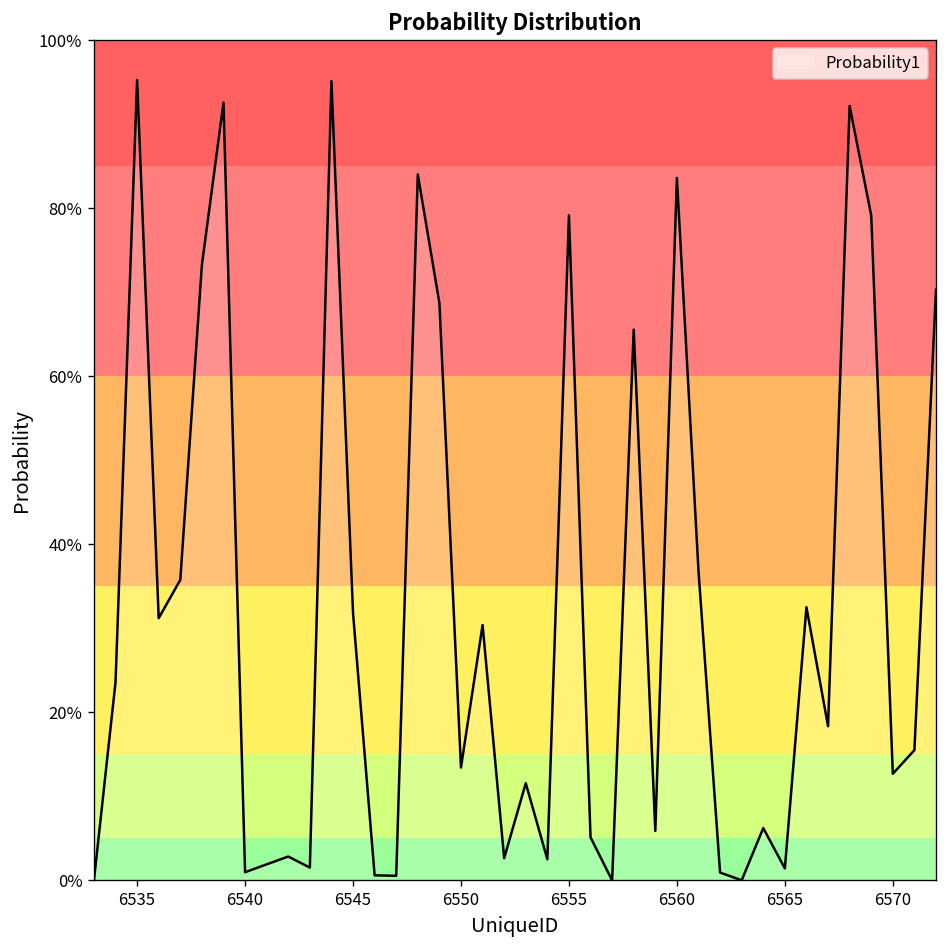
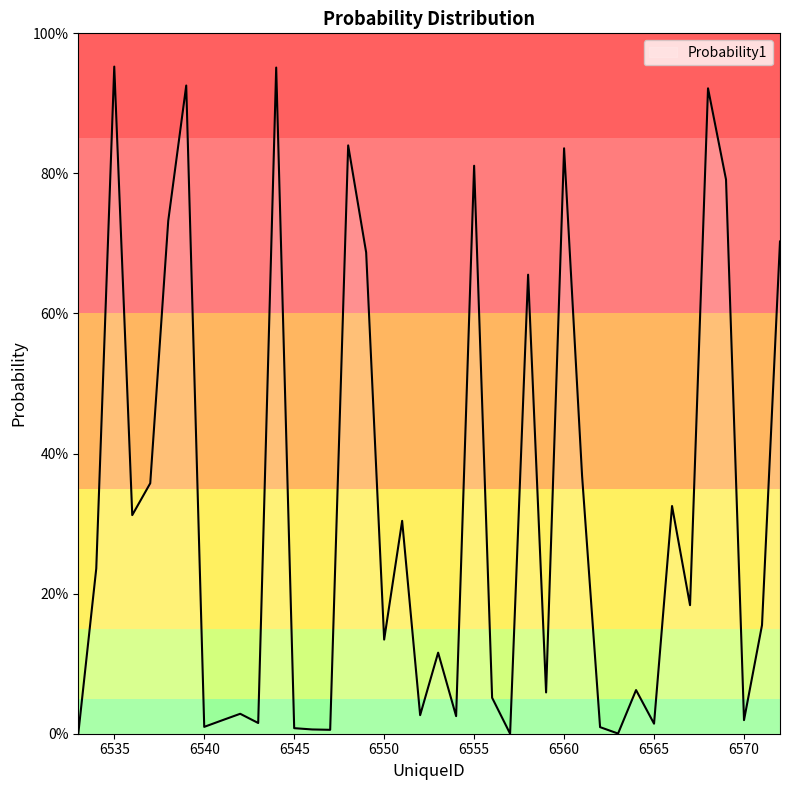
6545: 32% -> 1%
6555: 79% -> 81%
6570: 13% -> 2%
